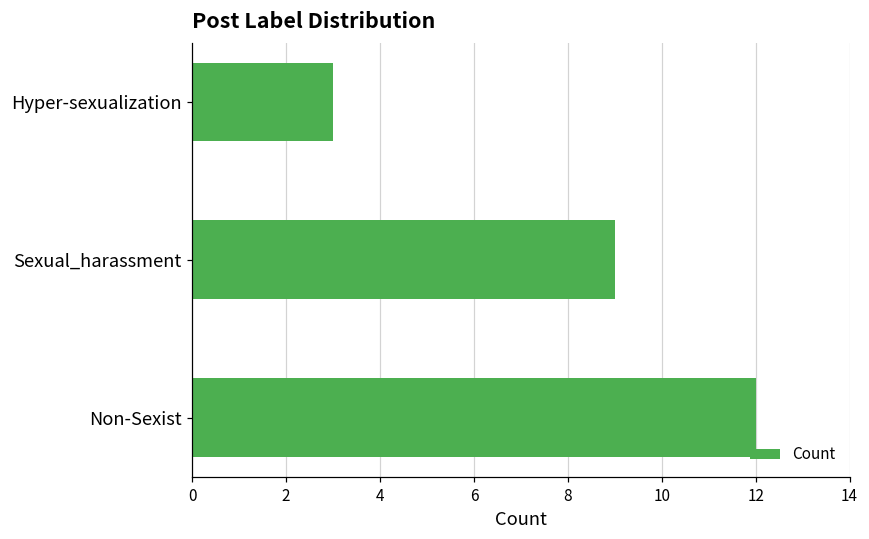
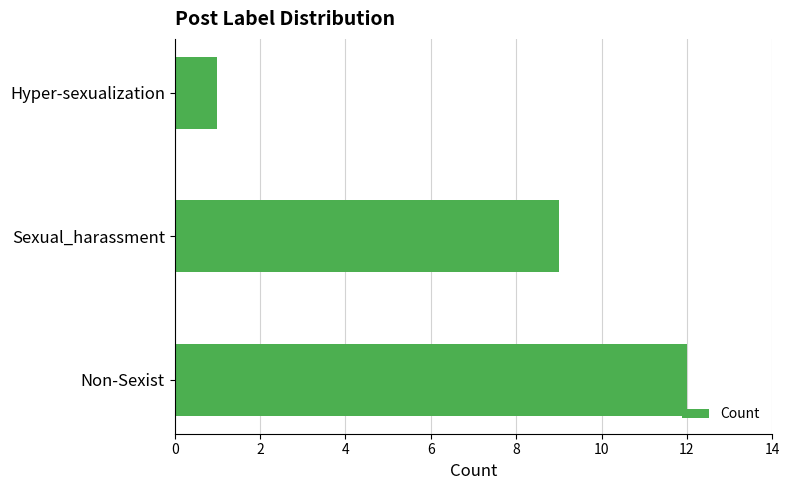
Hyper-sexualization: 3 -> 1
